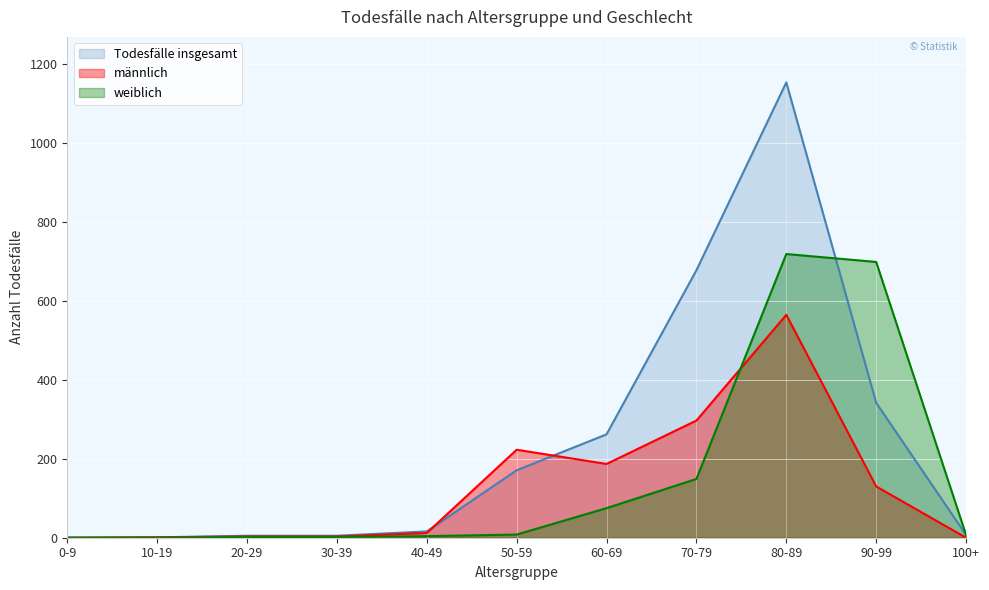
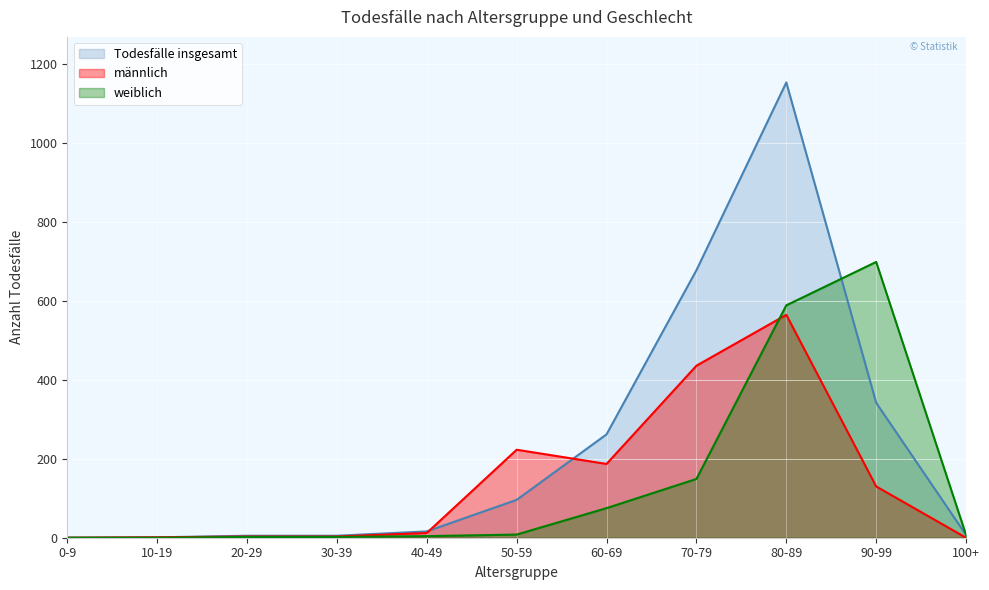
Todesfälle insgesamt, 50-59: 170 -> 100
männlich, 70-79: 300 -> 440
weiblich, 80-89: 720 -> 590
